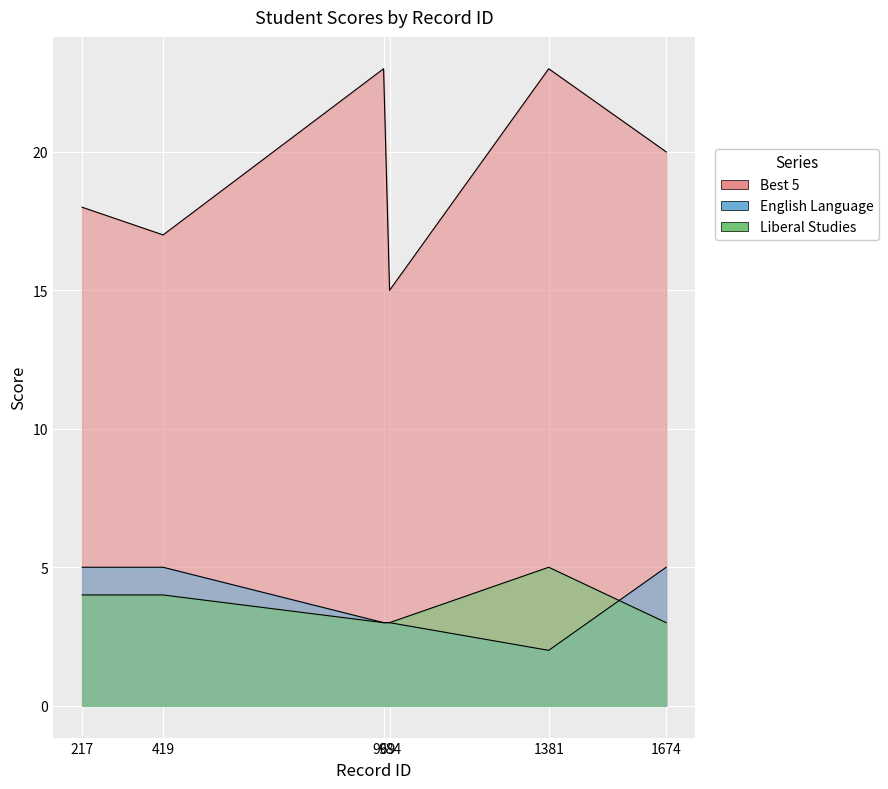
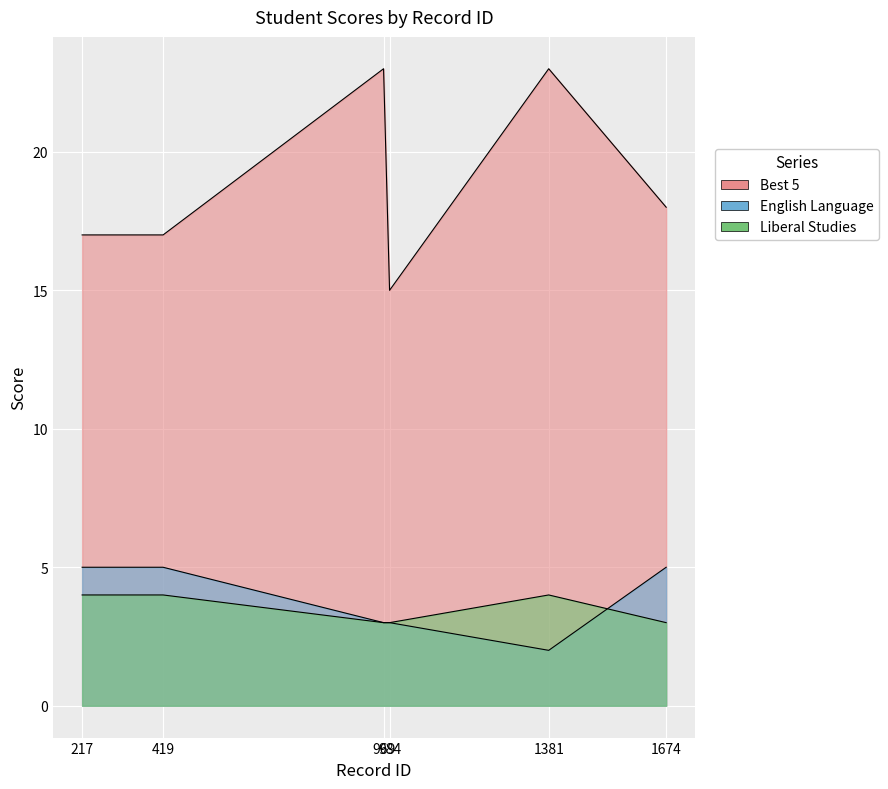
Best 5, 217: 18 -> 17
Liberal Studies, 1381: 5 -> 4
Best 5, 1674: 20 -> 18
